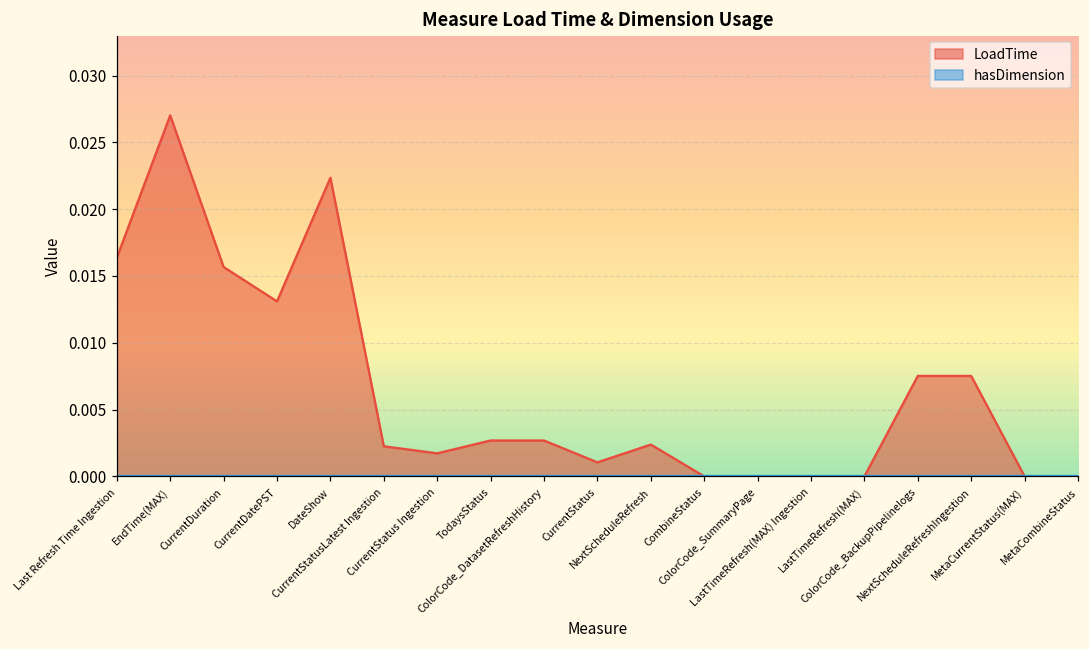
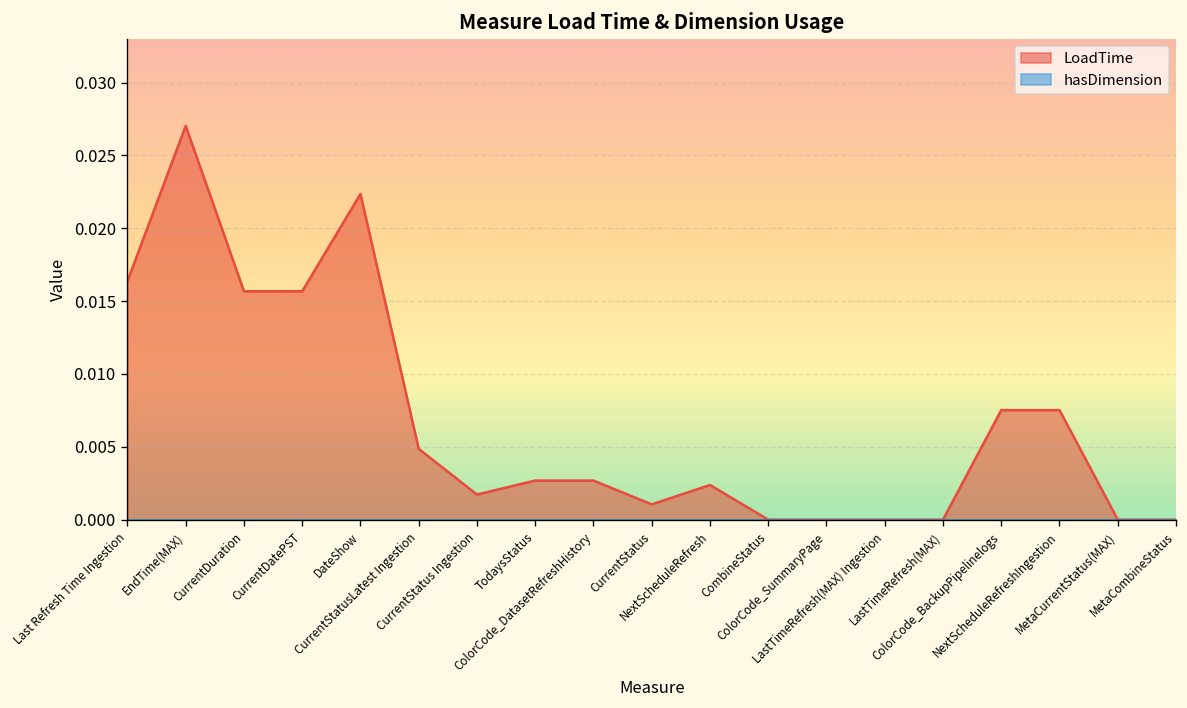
LoadTime, CurrentDatePST: 0.0131 -> 0.0157
LoadTime, CurrentStatusLatest Ingestion: 0.0023 -> 0.0049
